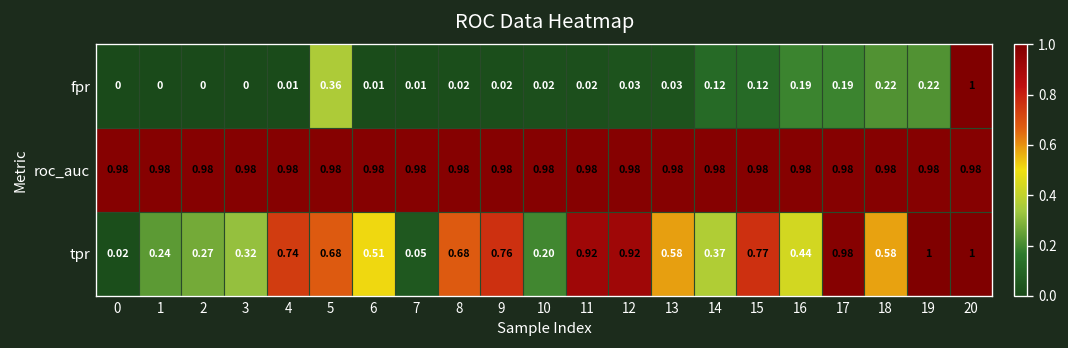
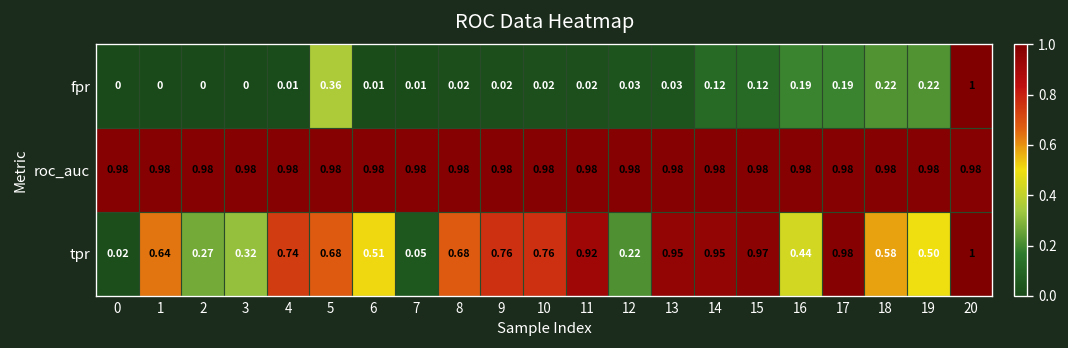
tpr, 1: 0.24 -> 0.64
tpr, 10: 0.20 -> 0.76
tpr, 12: 0.92 -> 0.22
tpr, 13: 0.58 -> 0.95
tpr, 14: 0.37 -> 0.95
tpr, 15: 0.77 -> 0.97
tpr, 19: 1 -> 0.50
